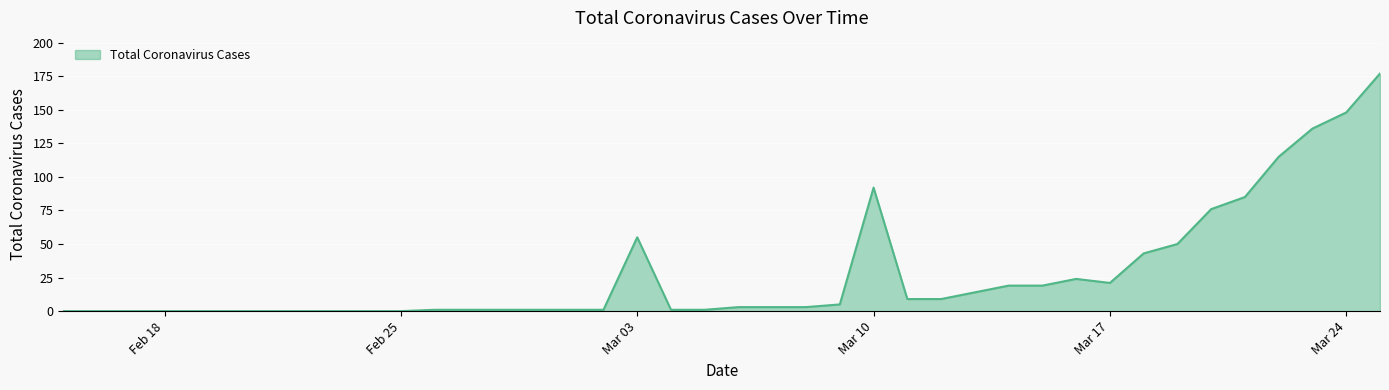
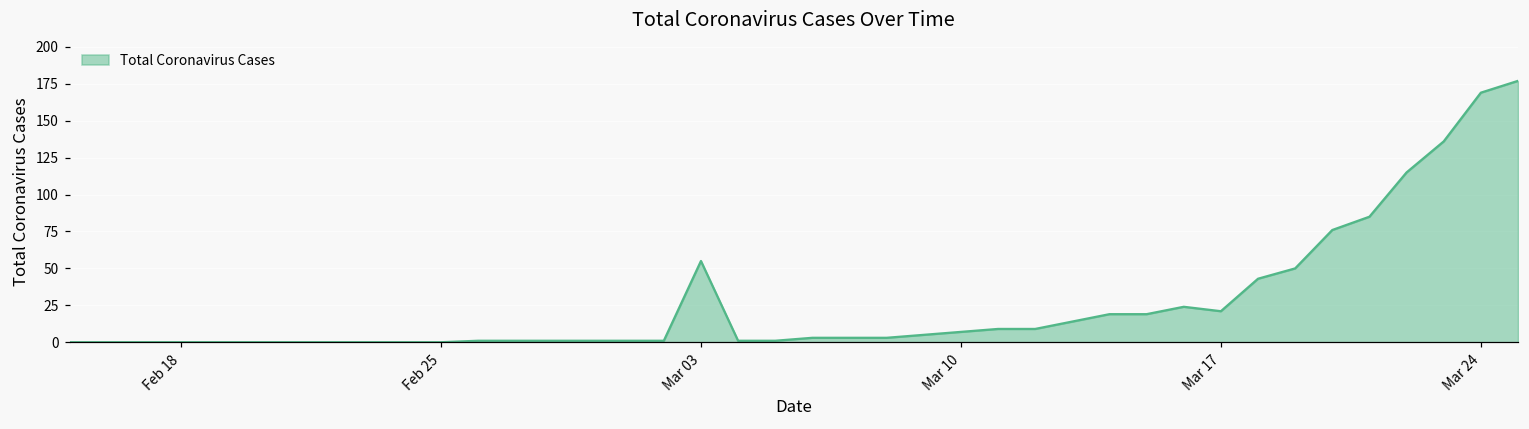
Mar 10: 92 -> 7
Mar 24: 148 -> 169
